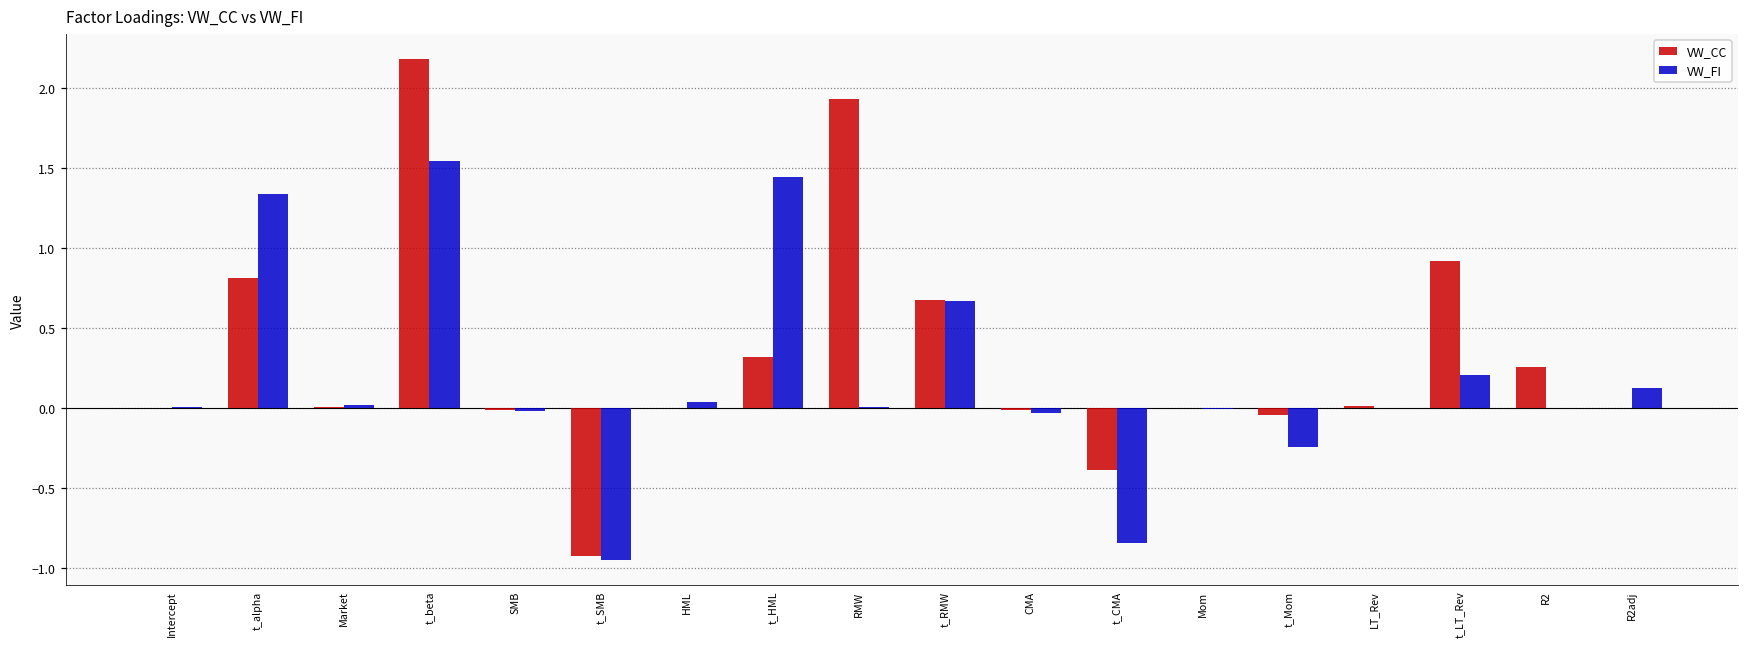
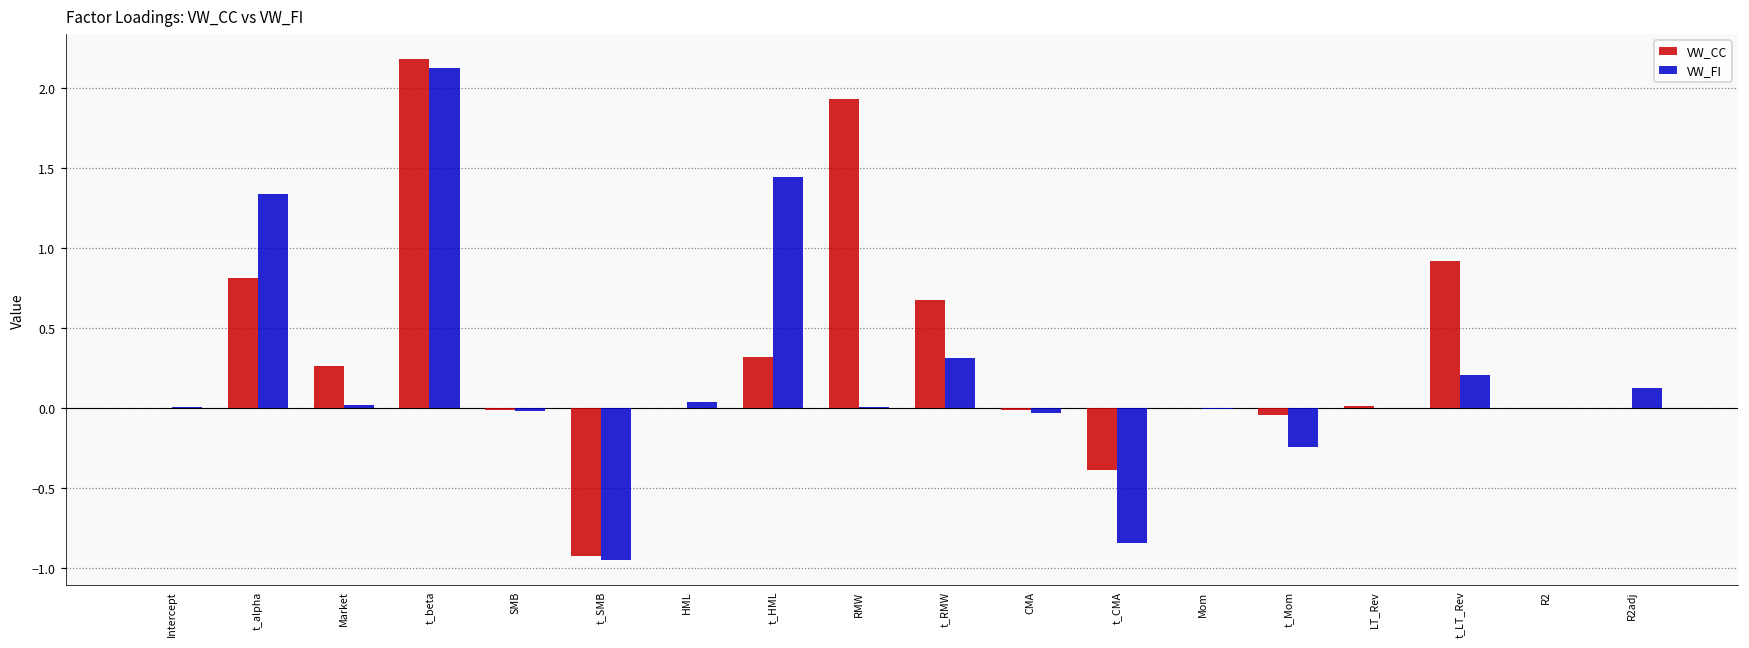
VW_CC, Market: 0.01 -> 0.26
VW_FI, t_beta: 1.54 -> 2.13
VW_FI, t_RMW: 0.67 -> 0.32
VW_CC, R2: 0.26 -> 0.00
